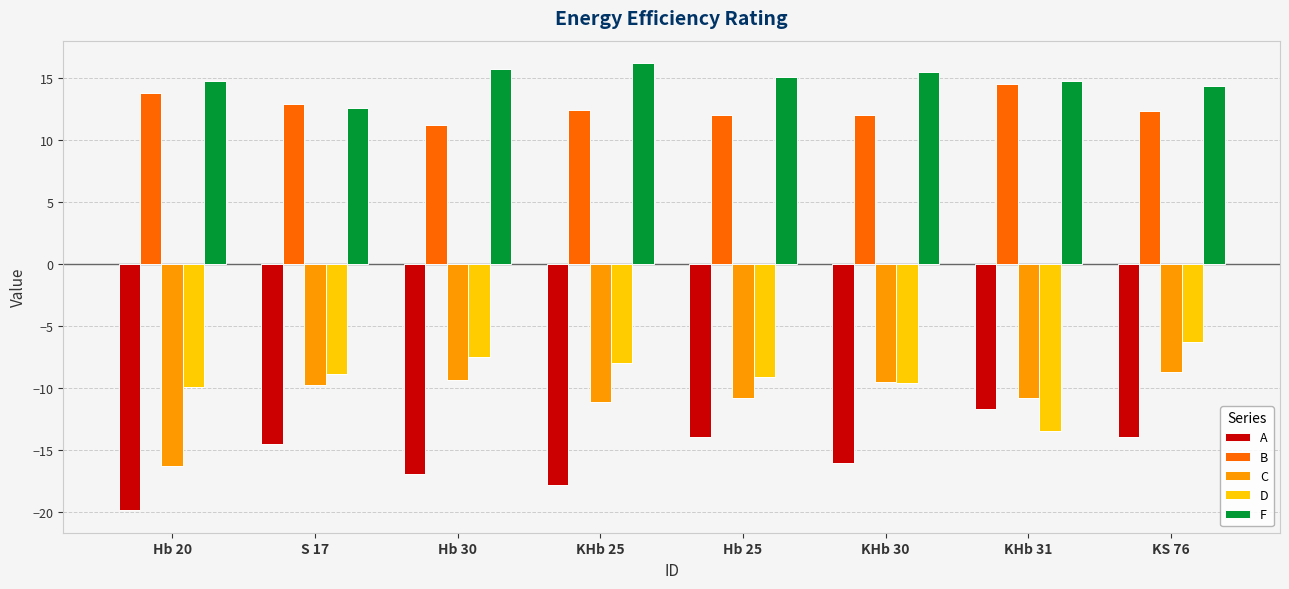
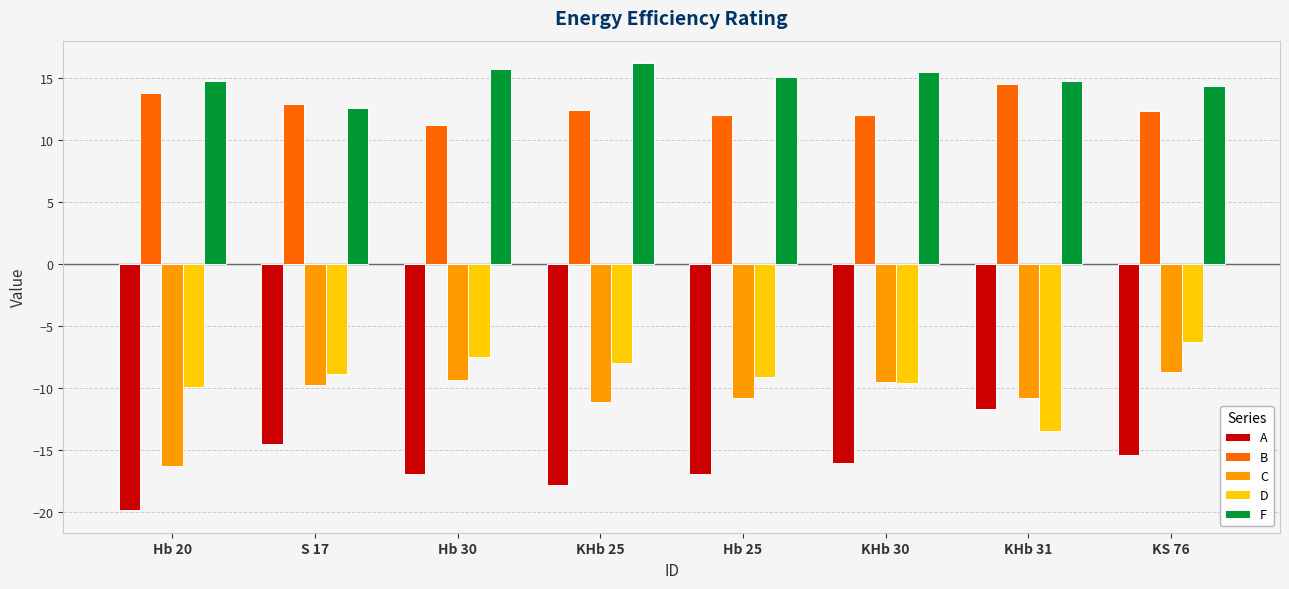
A, Hb 25: -14.0 -> -17.0
A, KS 76: -14.0 -> -15.4
